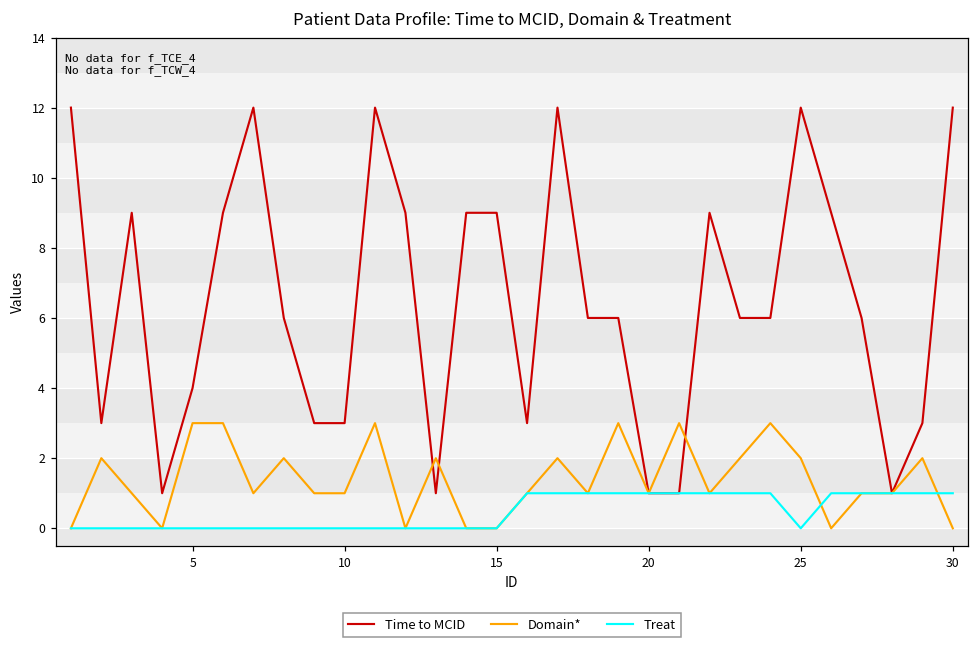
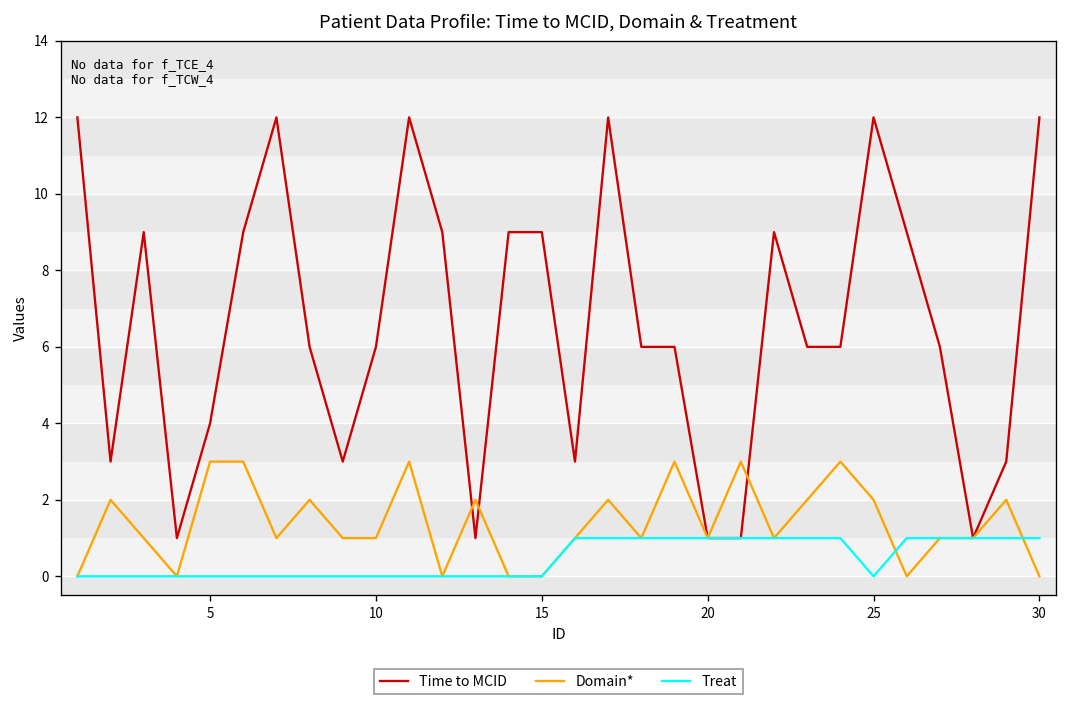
Time to MCID, 10: 3 -> 6
